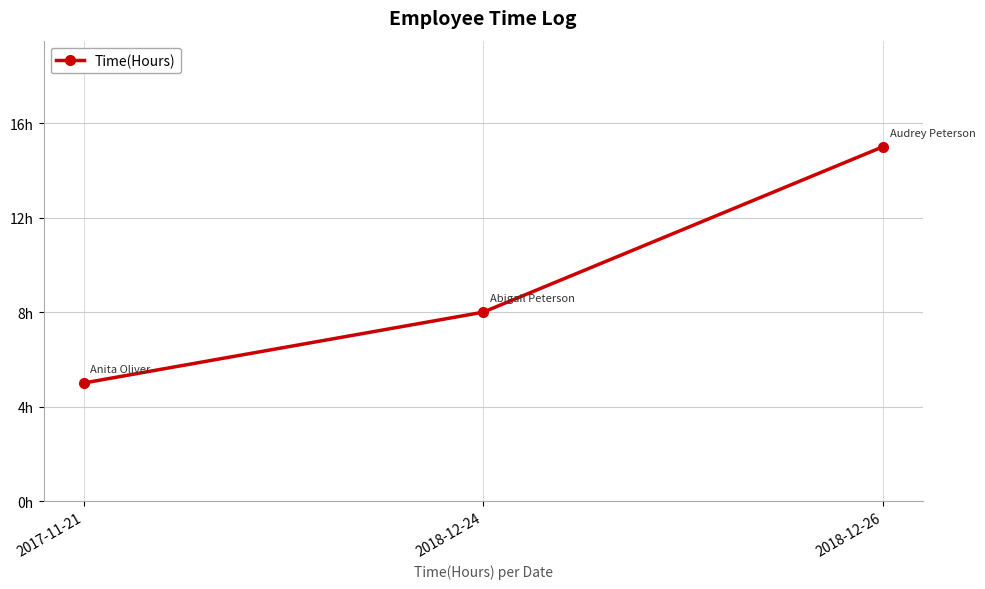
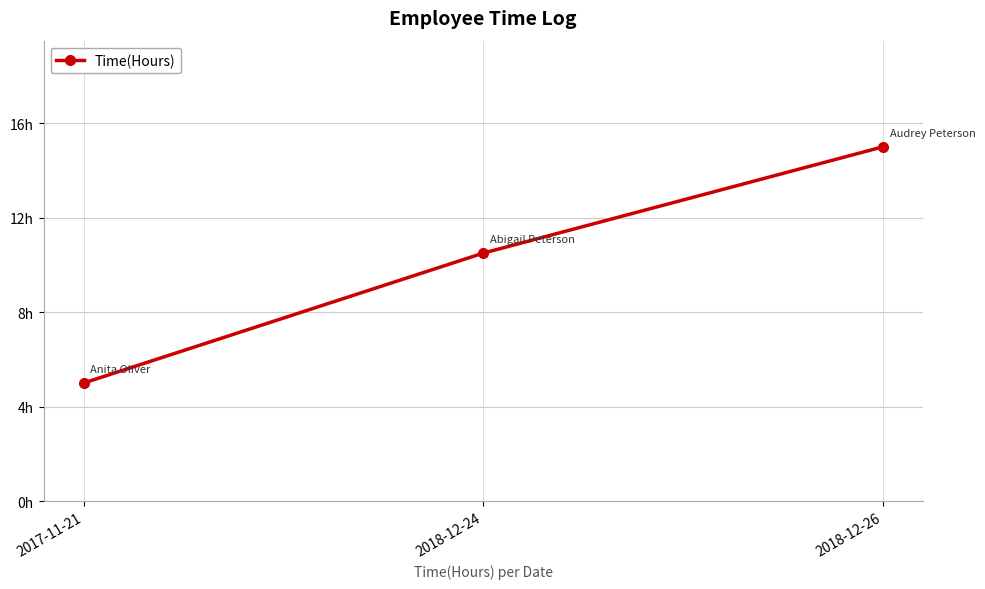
2018-12-24: 8.0h -> 10.5h
